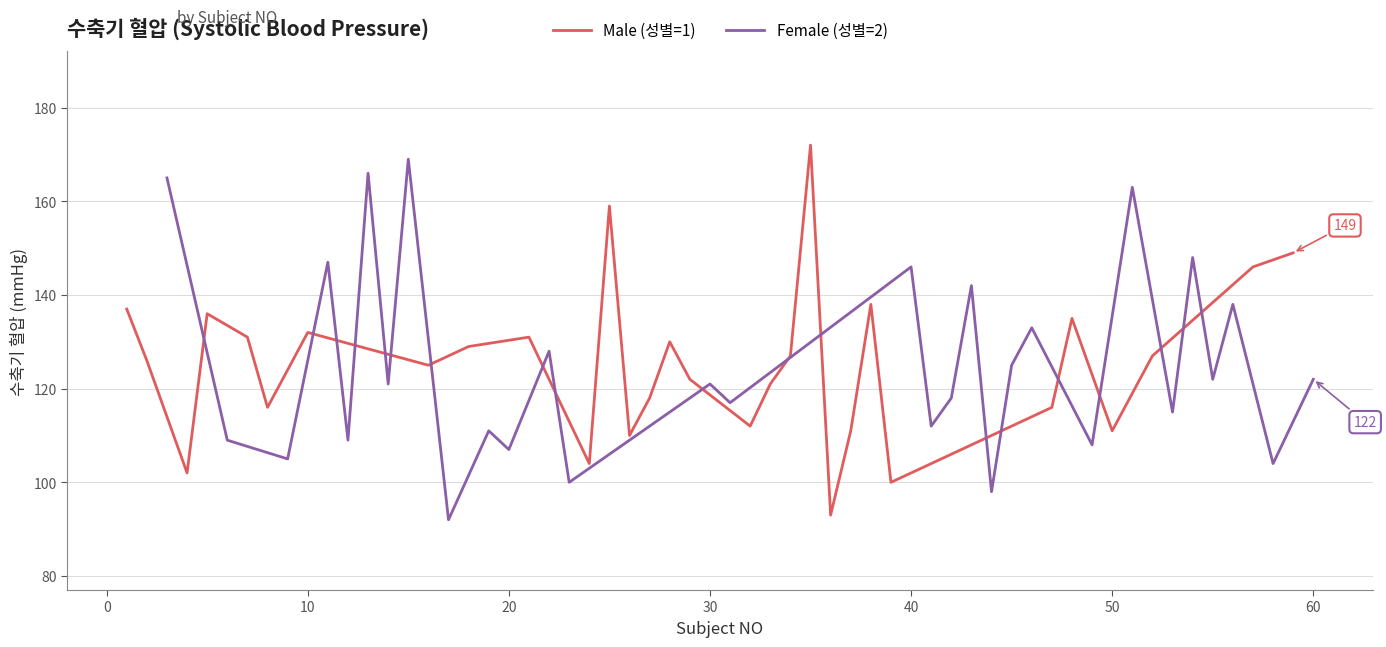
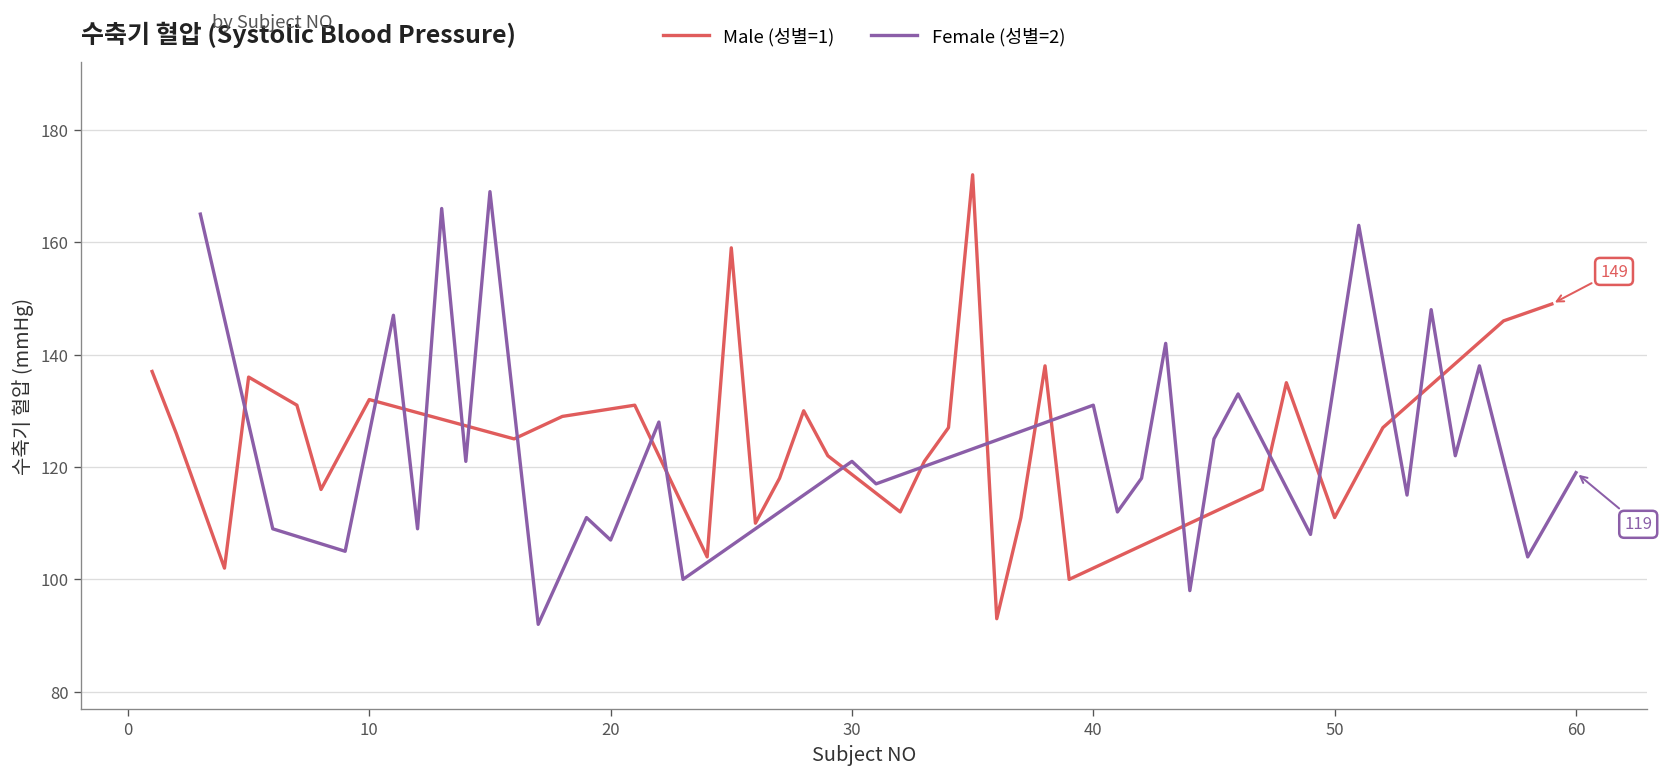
Female (성별=2), 40: 146 -> 131
Female (성별=2), 60: 122 -> 119
